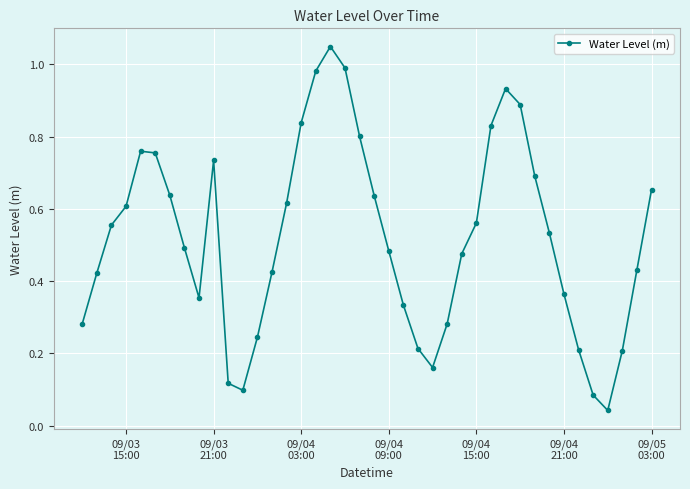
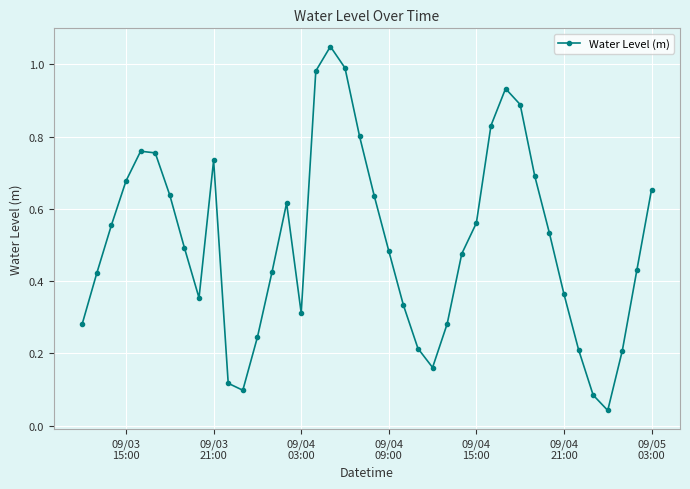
09/03 15:00: 0.61 -> 0.68
09/04 03:00: 0.84 -> 0.31
